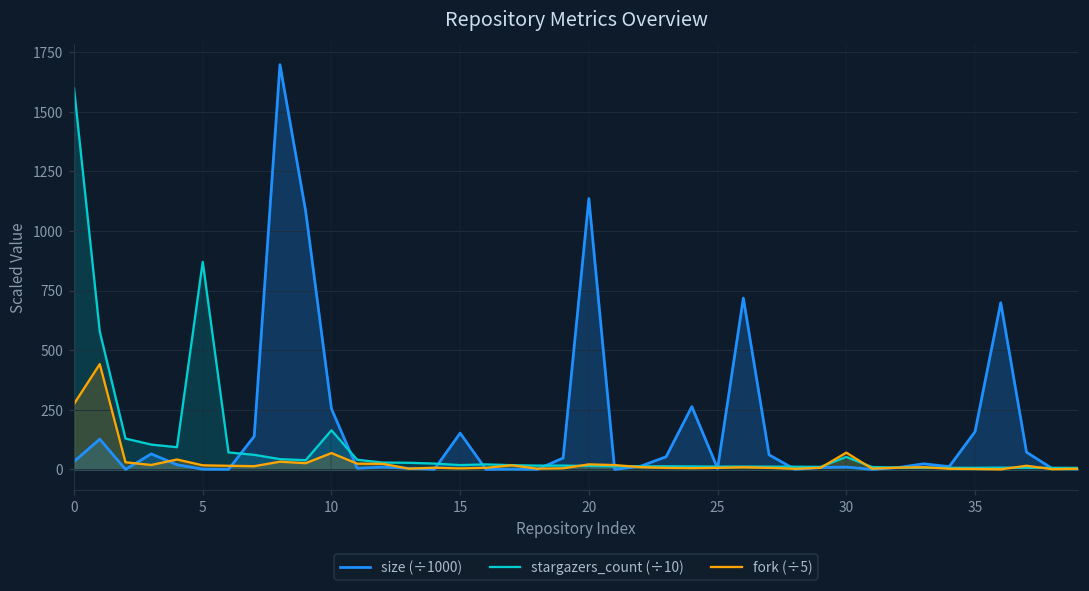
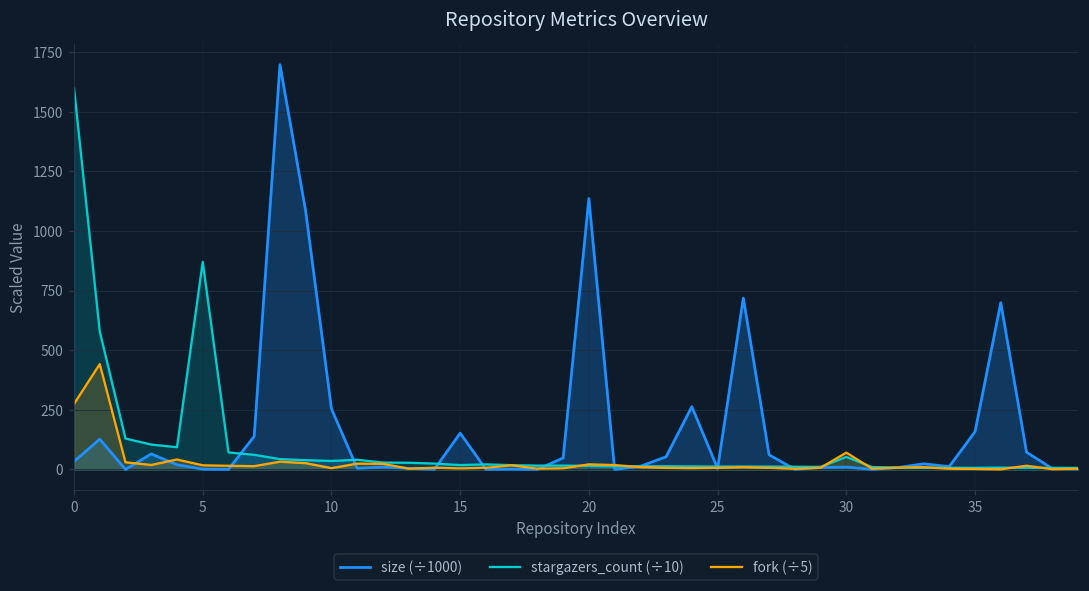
stargazers_count (÷10), 10: 160 -> 40
fork (÷5), 10: 70 -> 10
